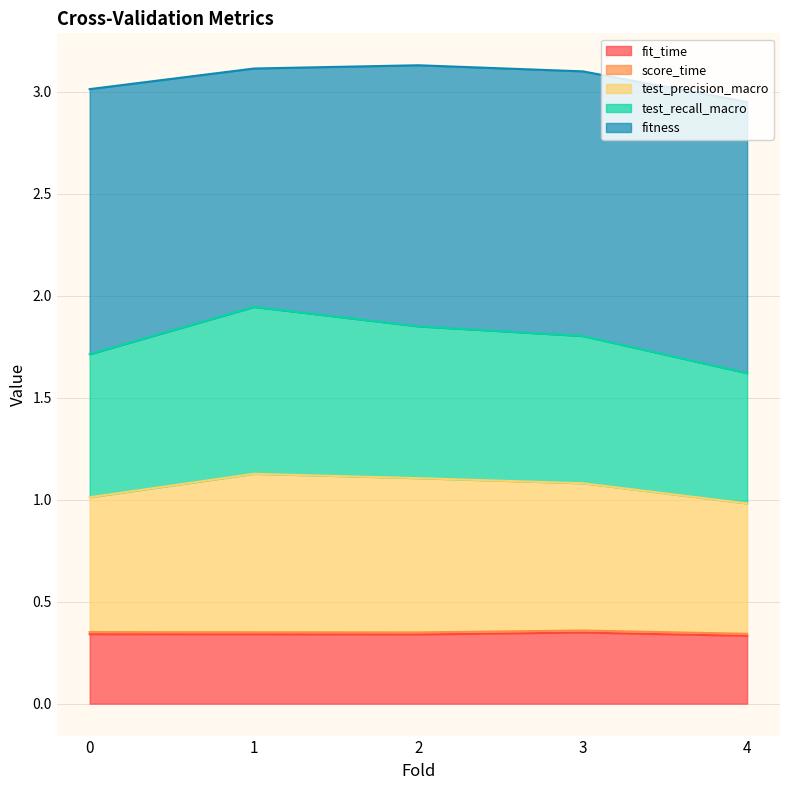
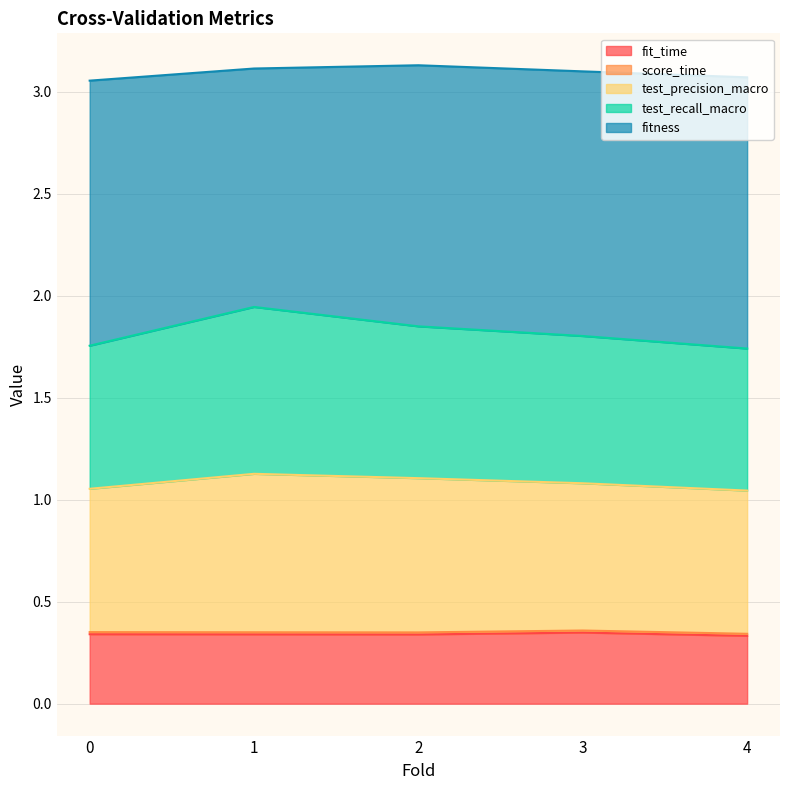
test_precision_macro, 0: 0.66 -> 0.70
test_precision_macro, 4: 0.64 -> 0.70
test_recall_macro, 4: 0.64 -> 0.70
